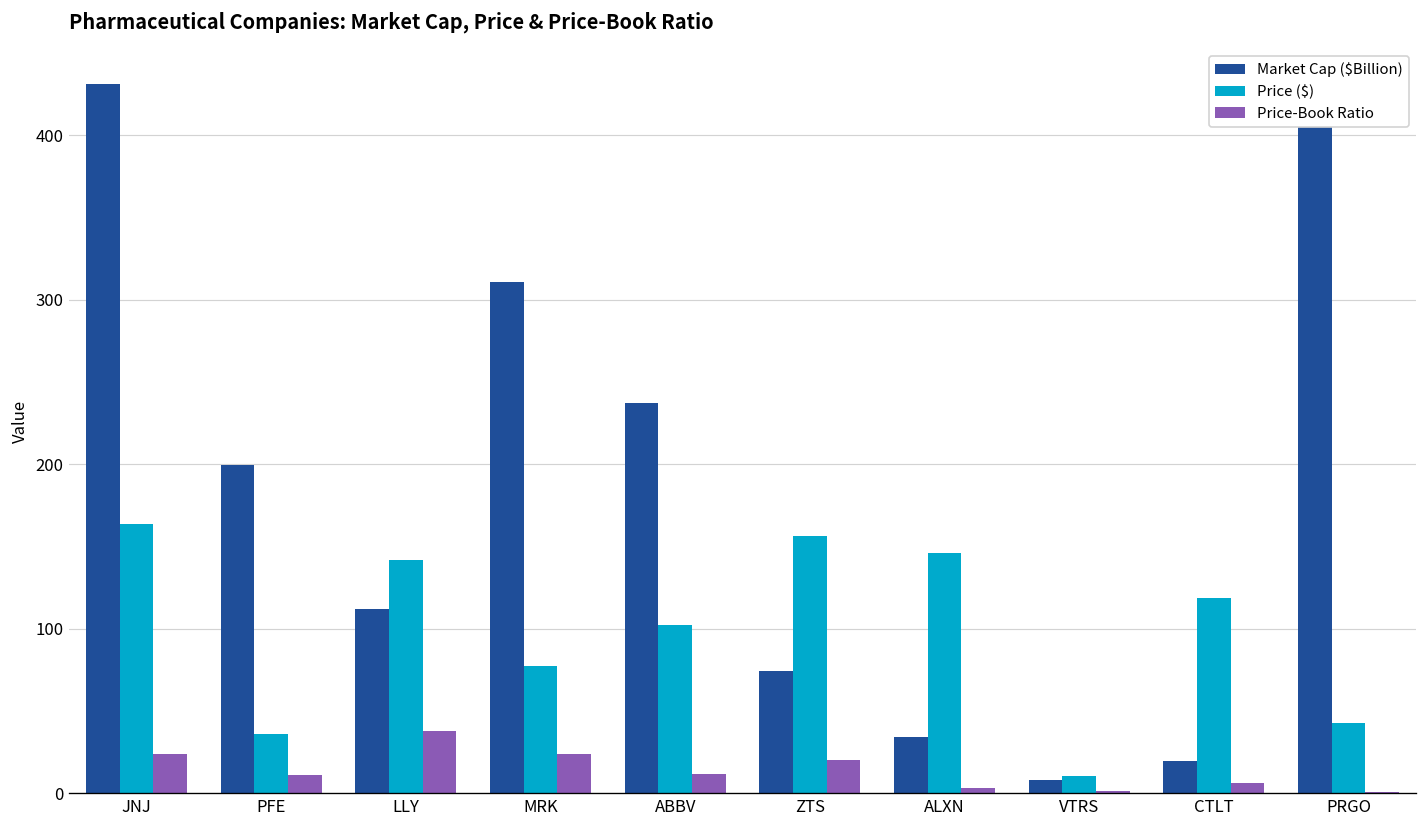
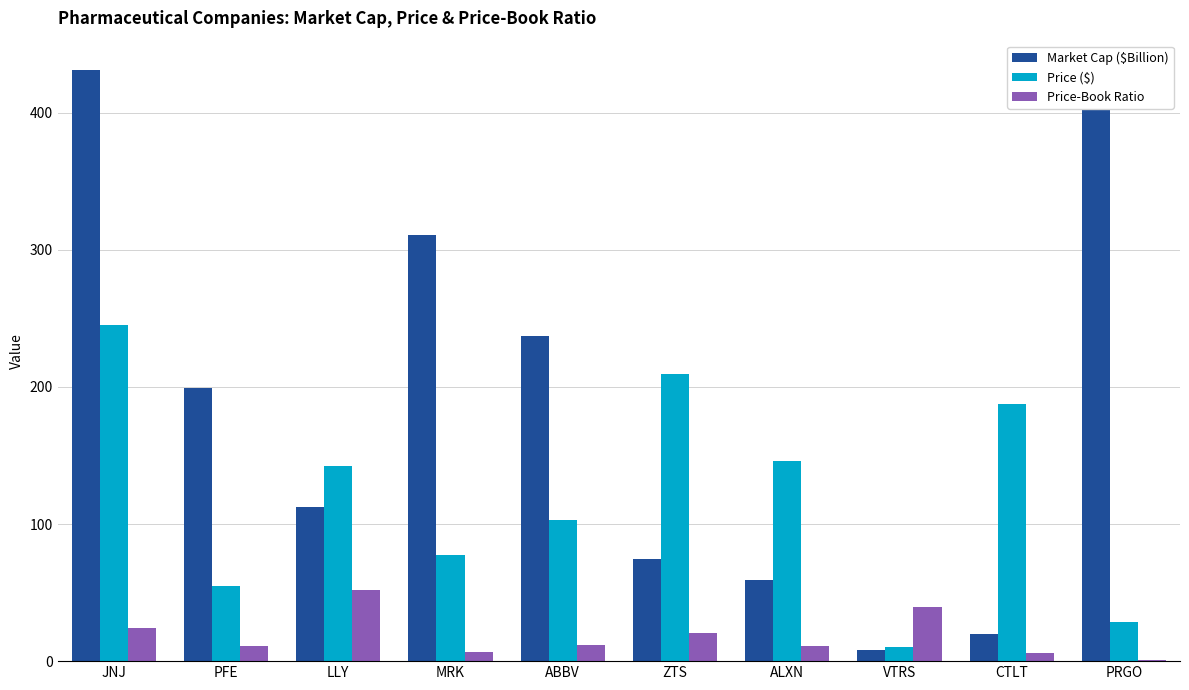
Price ($), JNJ: 164 -> 245
Price ($), PFE: 36 -> 55
Price-Book Ratio, LLY: 38 -> 52
Price-Book Ratio, MRK: 24 -> 7
Price ($), ZTS: 156 -> 209
Market Cap ($Billion), ALXN: 34 -> 59
Price-Book Ratio, ALXN: 3 -> 11
Price-Book Ratio, VTRS: 2 -> 39
Price ($), CTLT: 119 -> 188
Price ($), PRGO: 43 -> 29
